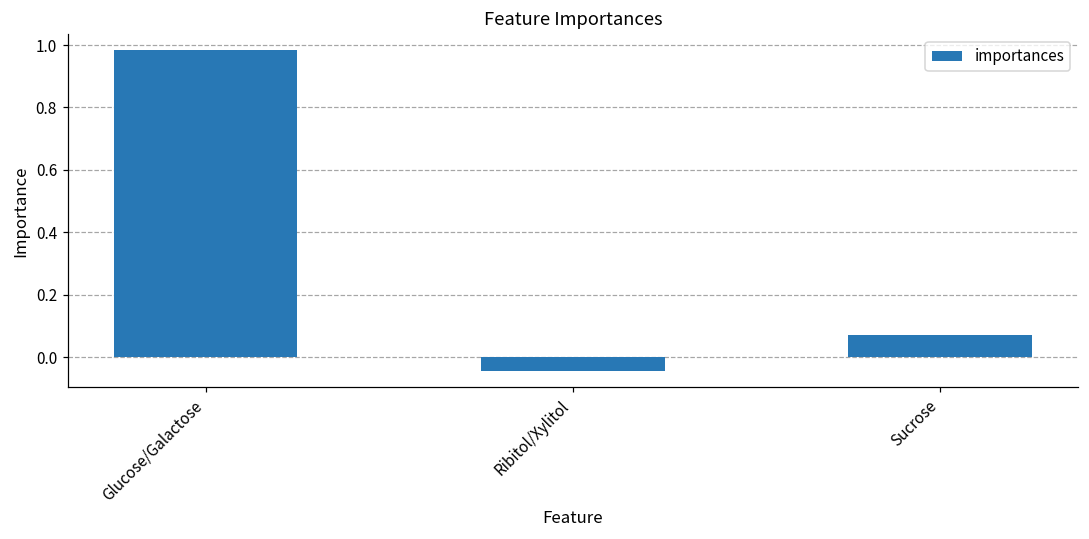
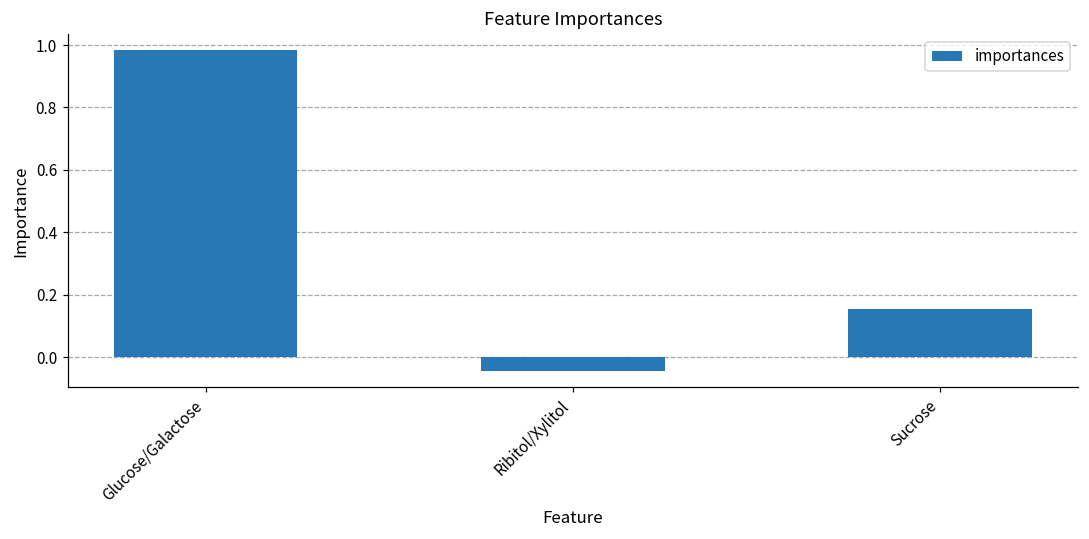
Sucrose: 0.07 -> 0.15
